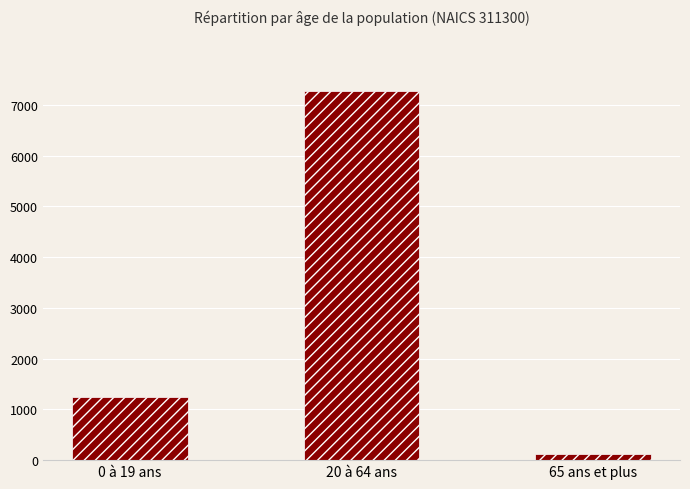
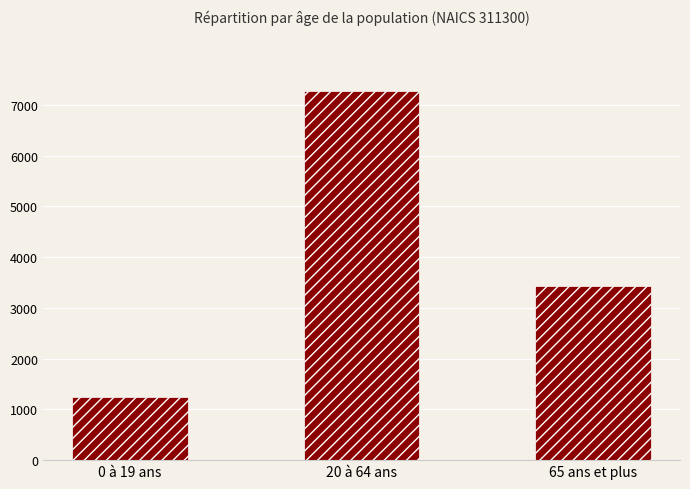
65 ans et plus: 100 -> 3400
